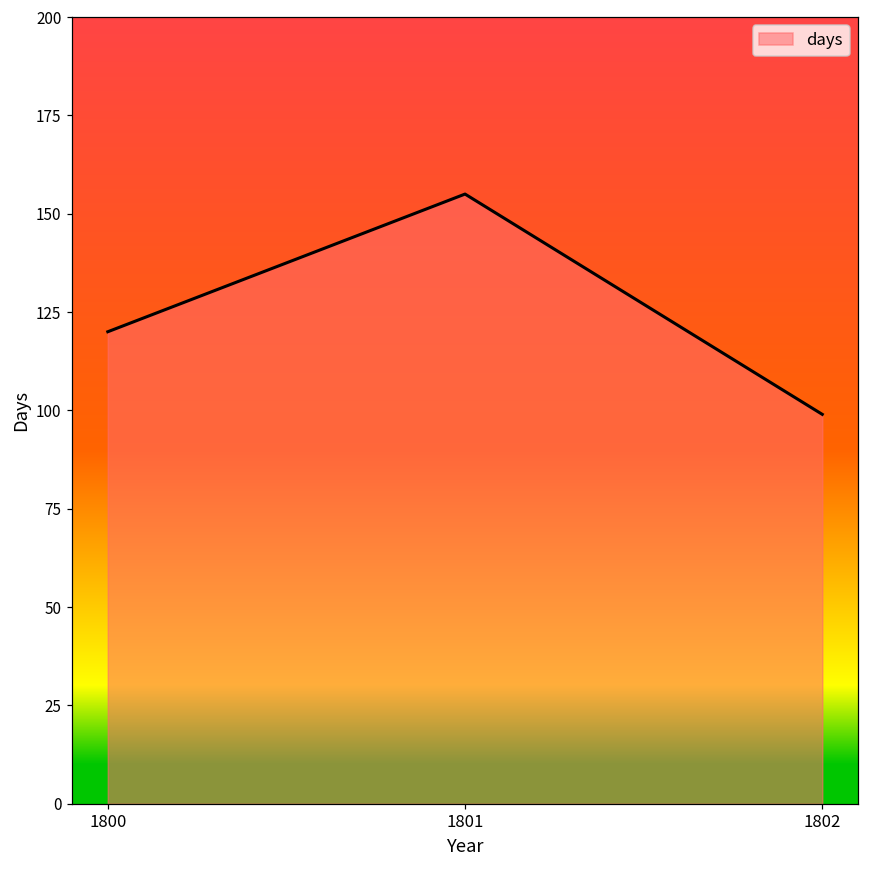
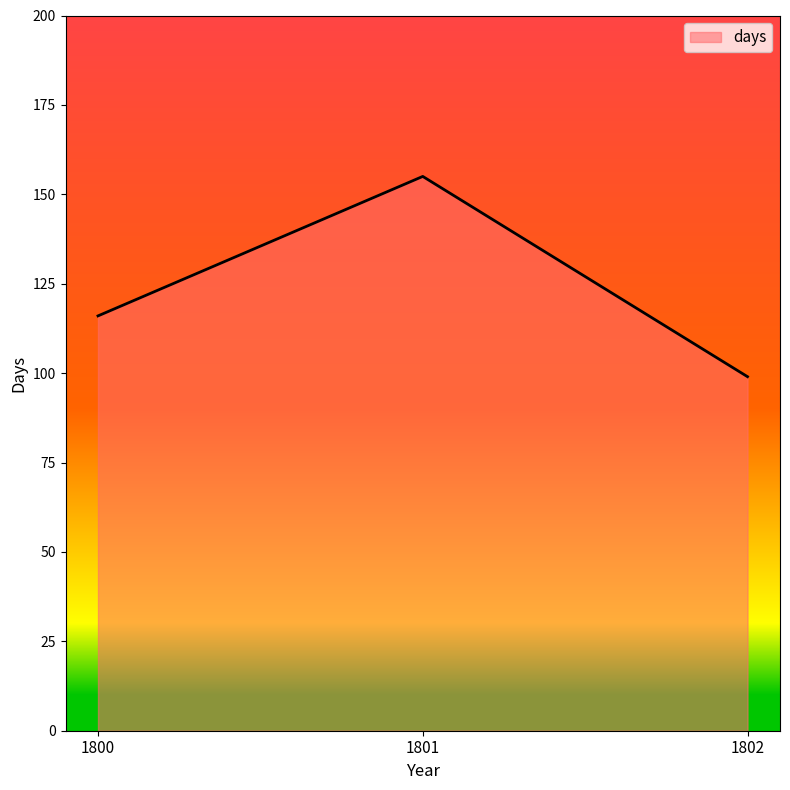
1800: 120 -> 116
